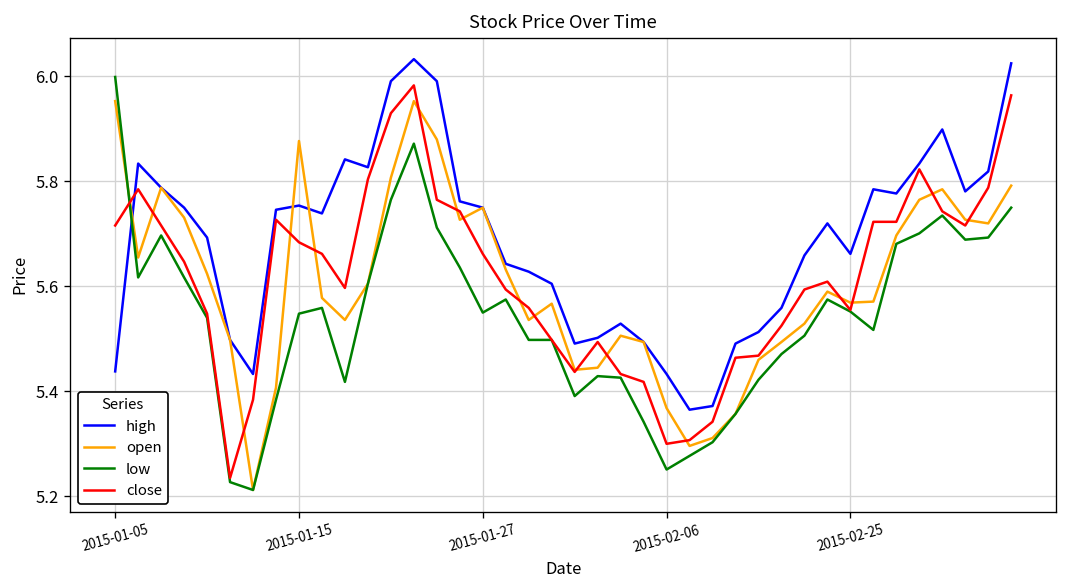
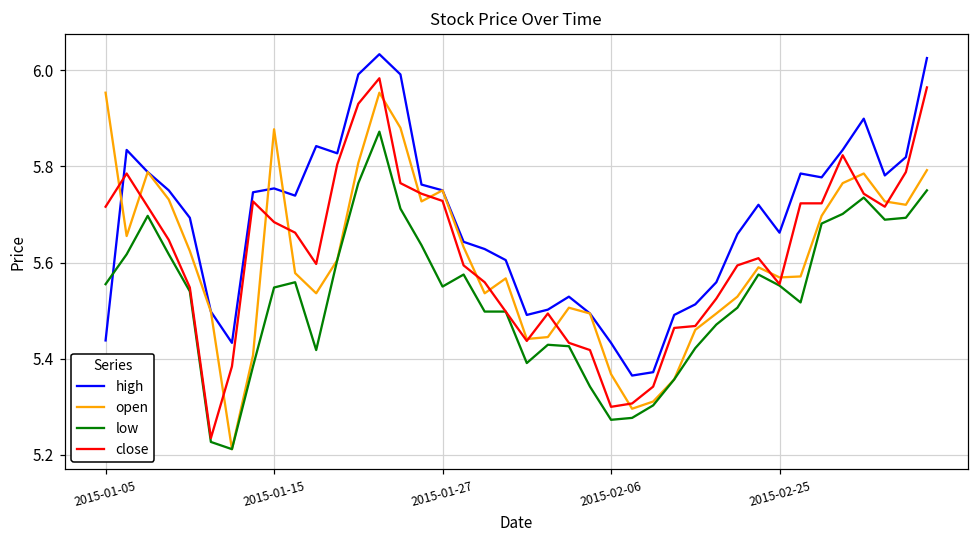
low, 2015-01-05: 6.00 -> 5.56
close, 2015-01-27: 5.66 -> 5.73
low, 2015-02-06: 5.25 -> 5.27
